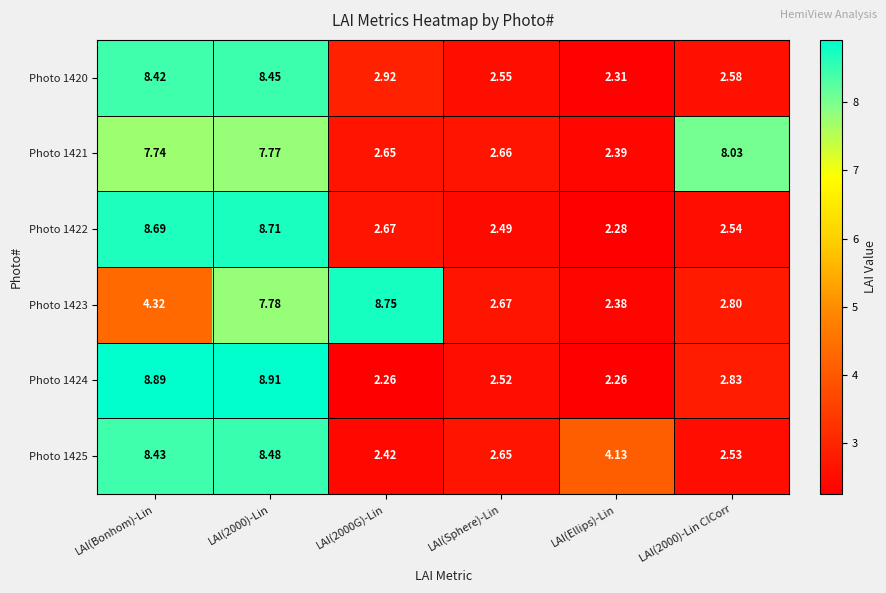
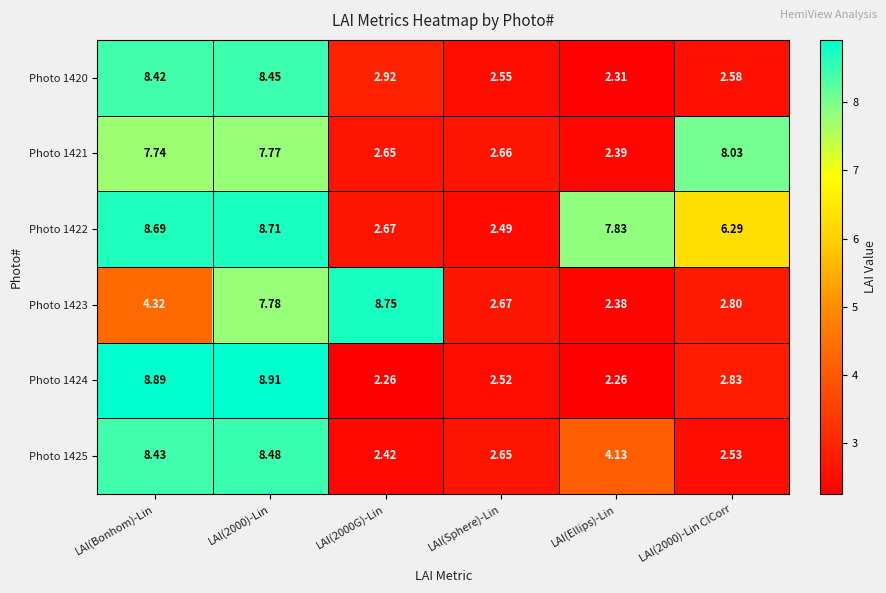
Photo 1422, LAI(Ellips)-Lin: 2.28 -> 7.83
Photo 1422, LAI(2000)-Lin CICorr: 2.54 -> 6.29
